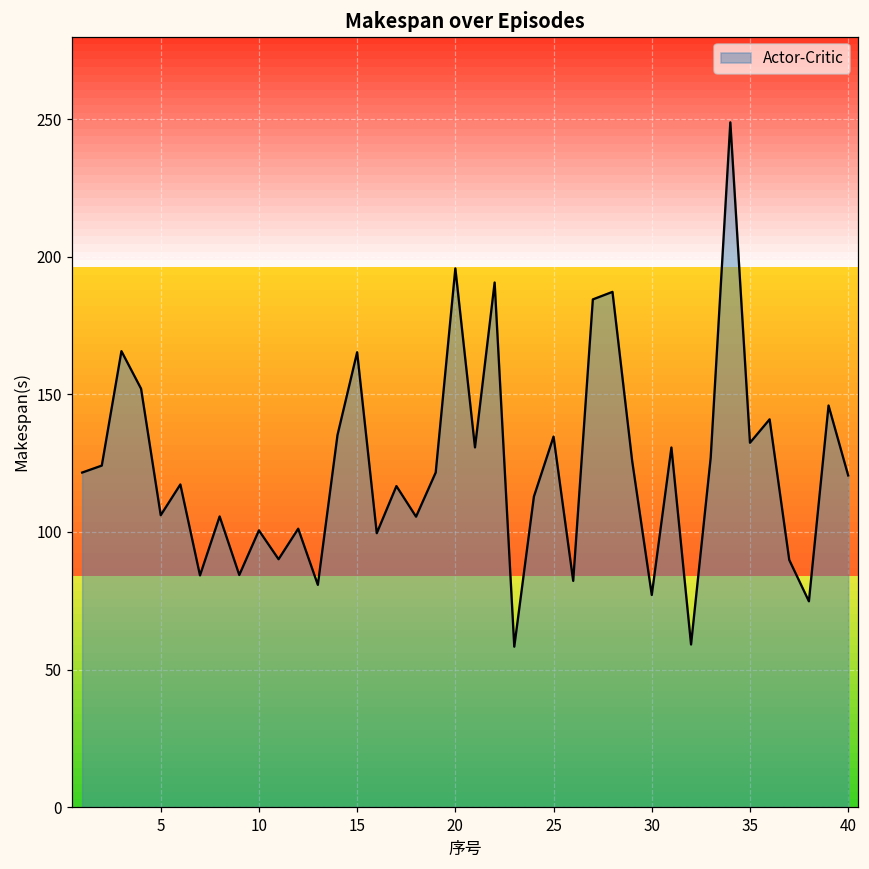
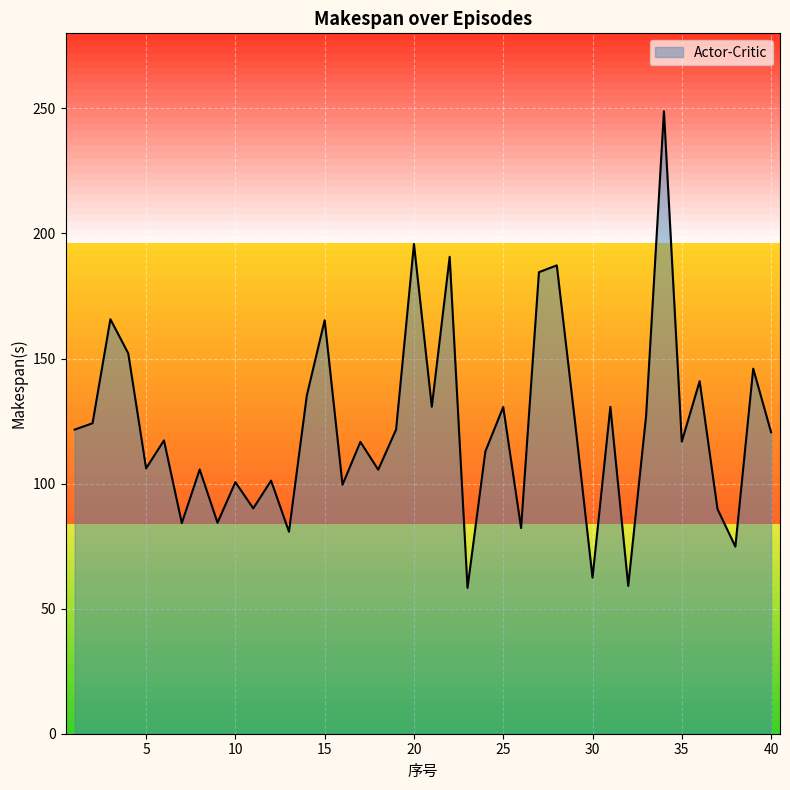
25: 135 -> 131
30: 77 -> 62
35: 132 -> 117
